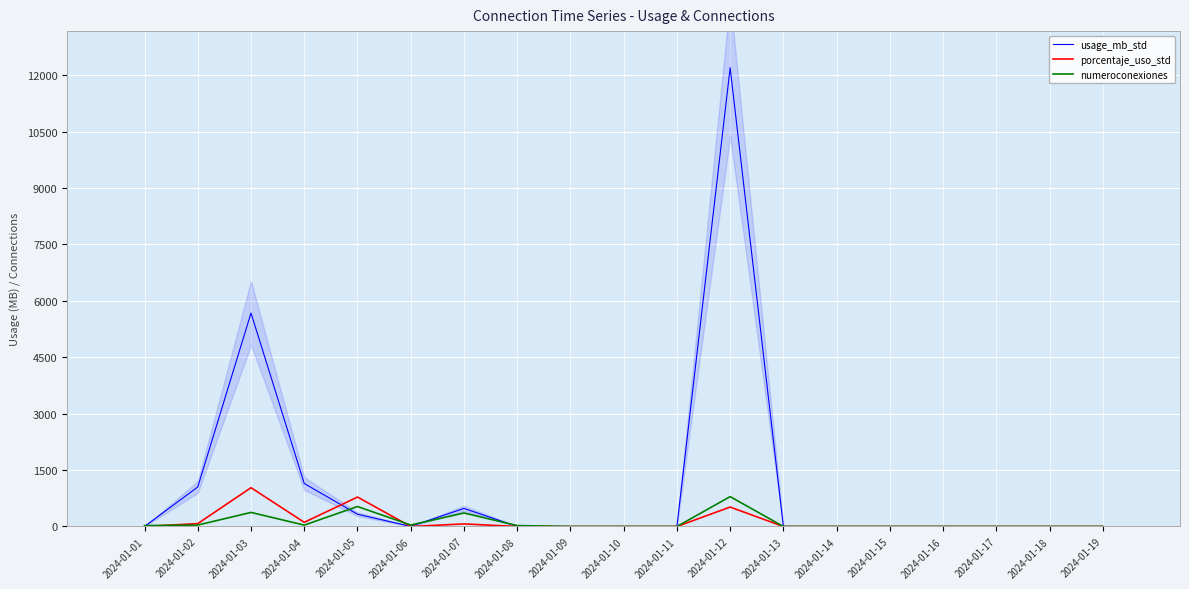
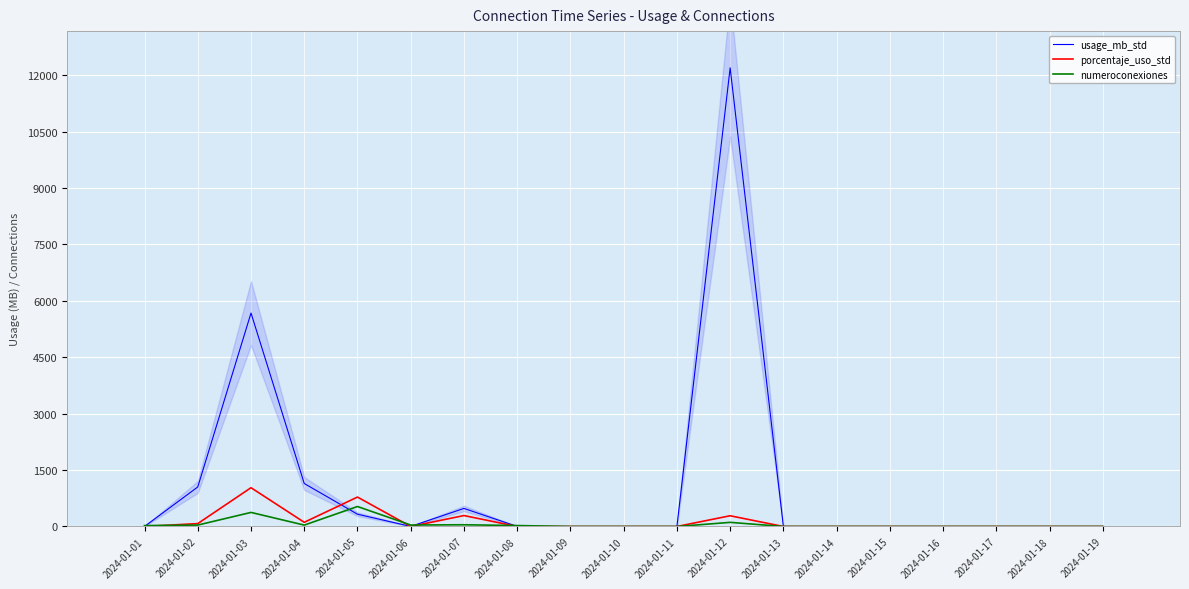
porcentaje_uso_std, 2024-01-07: 100 -> 300
numeroconexiones, 2024-01-07: 400 -> 0
porcentaje_uso_std, 2024-01-12: 500 -> 300
numeroconexiones, 2024-01-12: 800 -> 100
